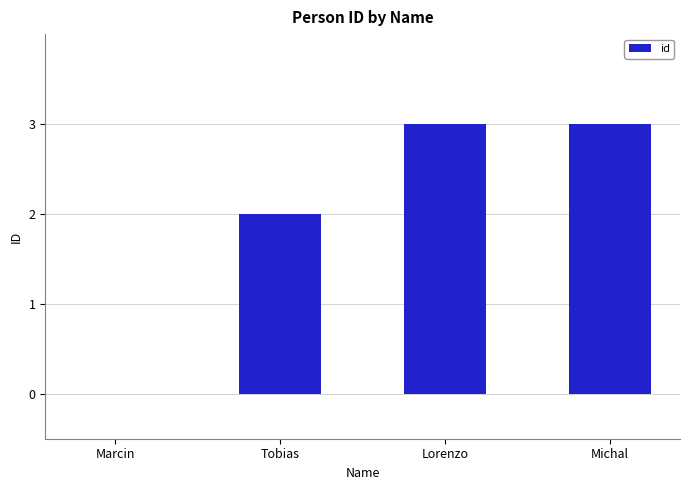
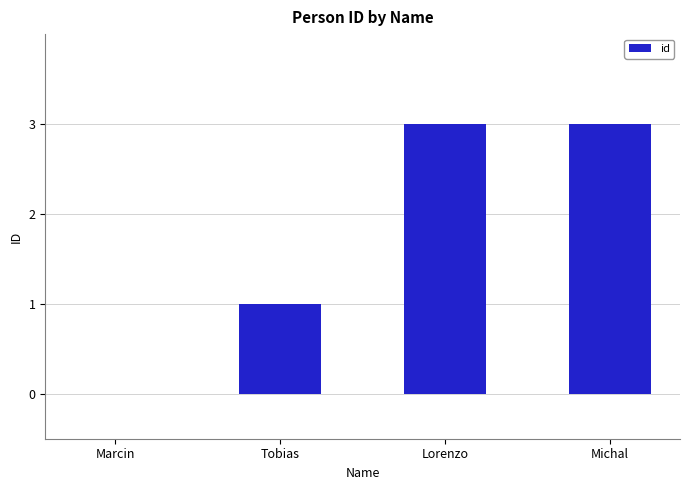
Tobias: 2 -> 1
